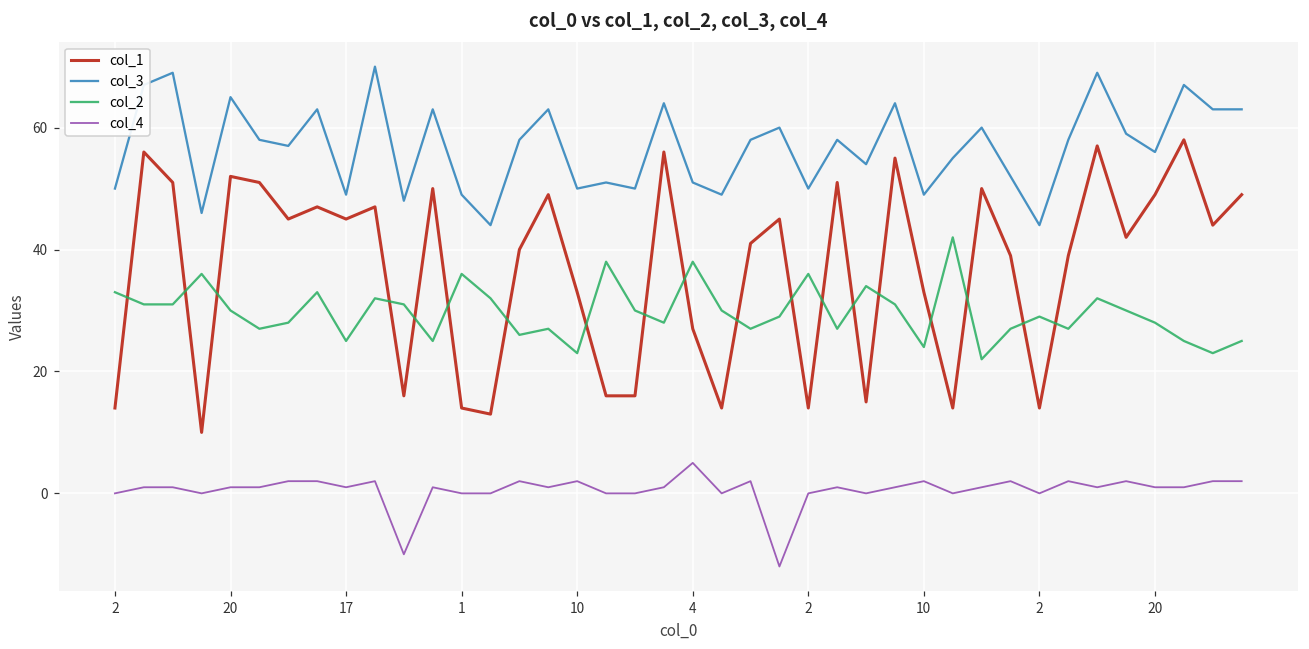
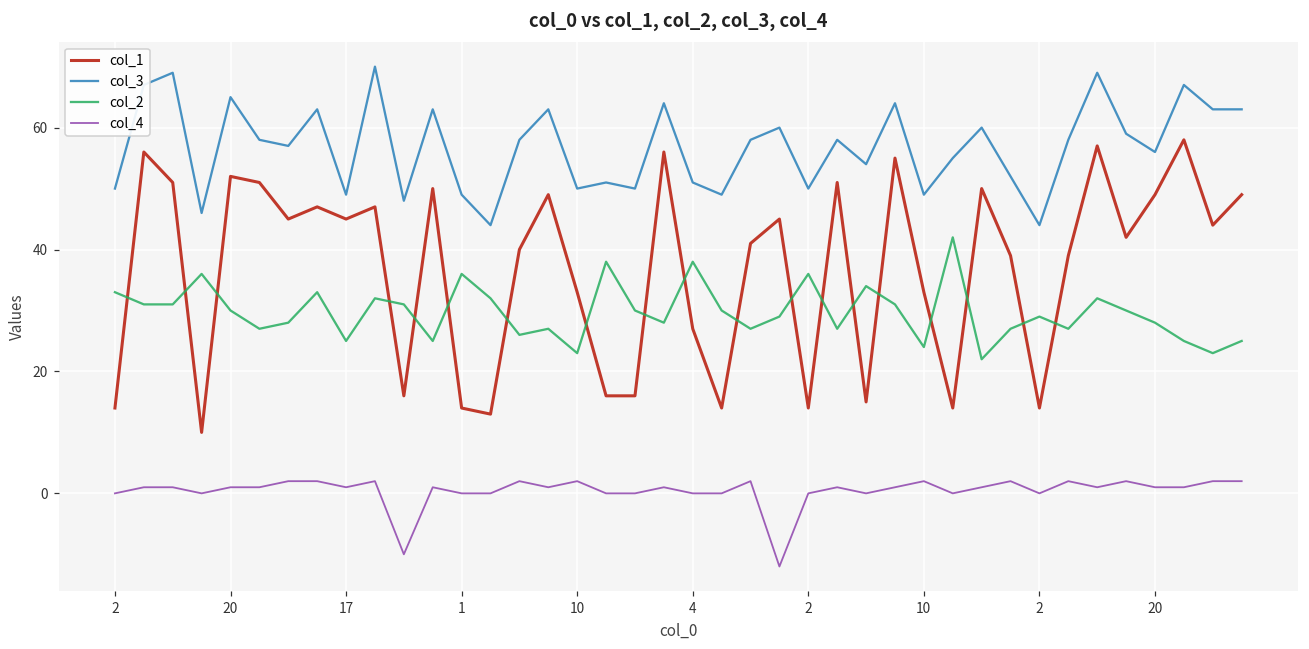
col_4, 4: 5 -> 0
